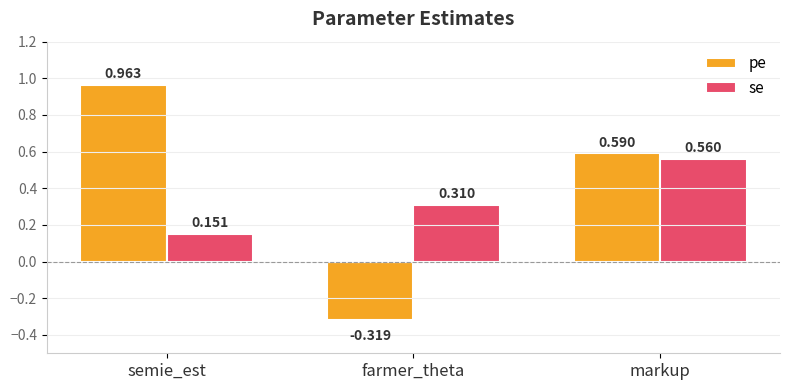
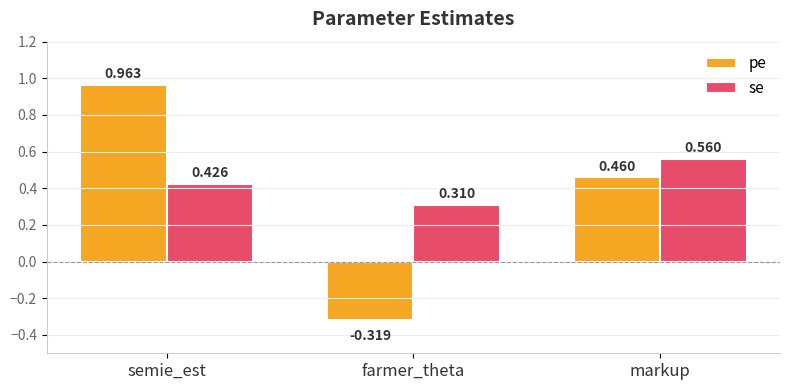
se, semie_est: 0.151 -> 0.426
pe, markup: 0.590 -> 0.460
